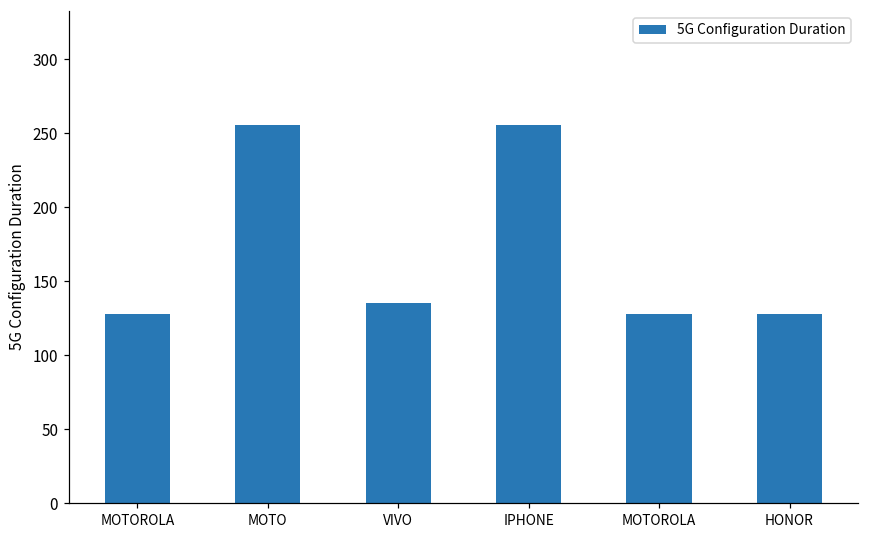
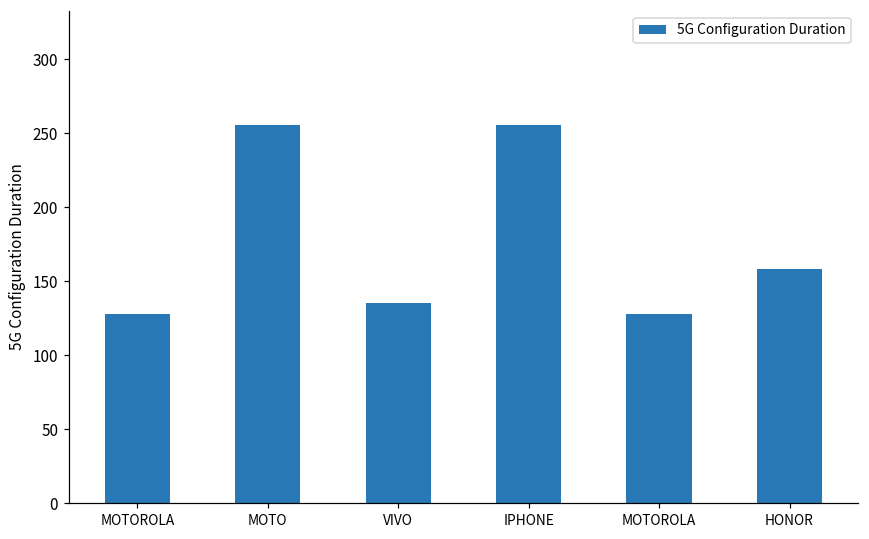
HONOR: 128 -> 158
